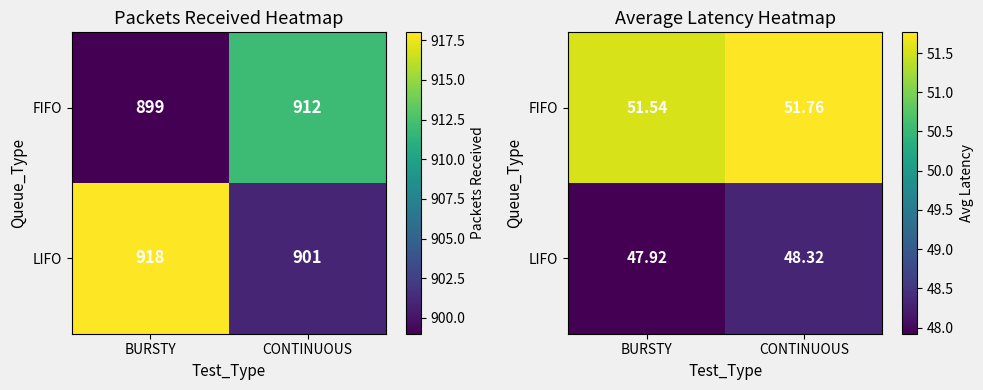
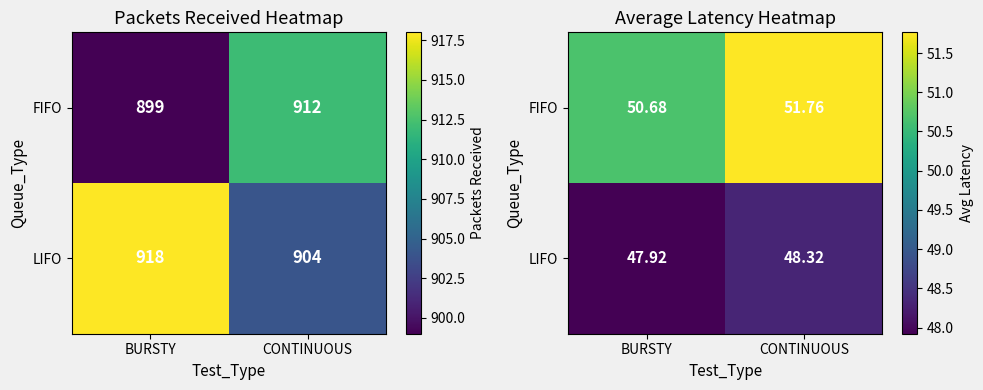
Packets Received Heatmap, LIFO, CONTINUOUS: 901 -> 904
Average Latency Heatmap, FIFO, BURSTY: 51.54 -> 50.68
